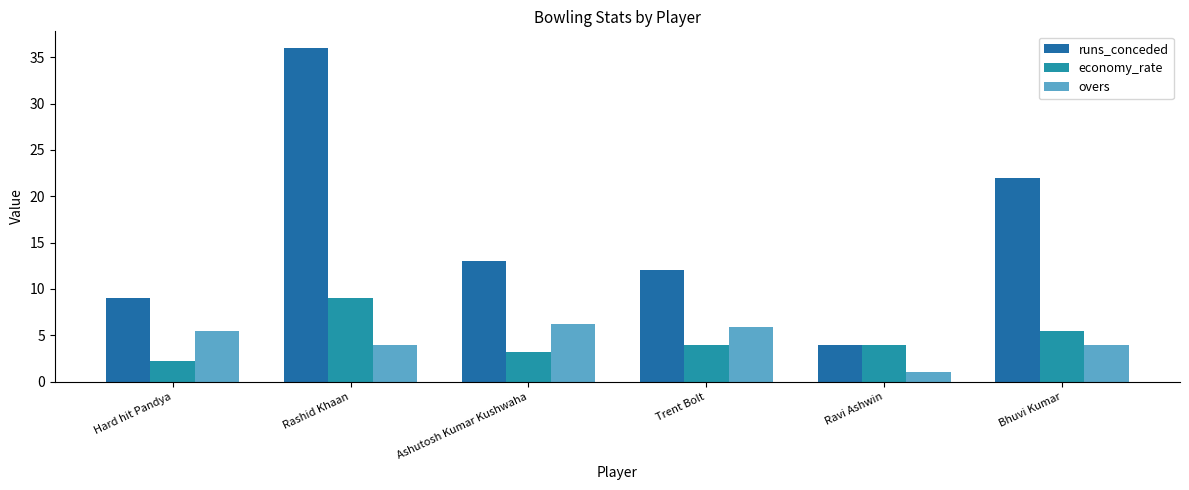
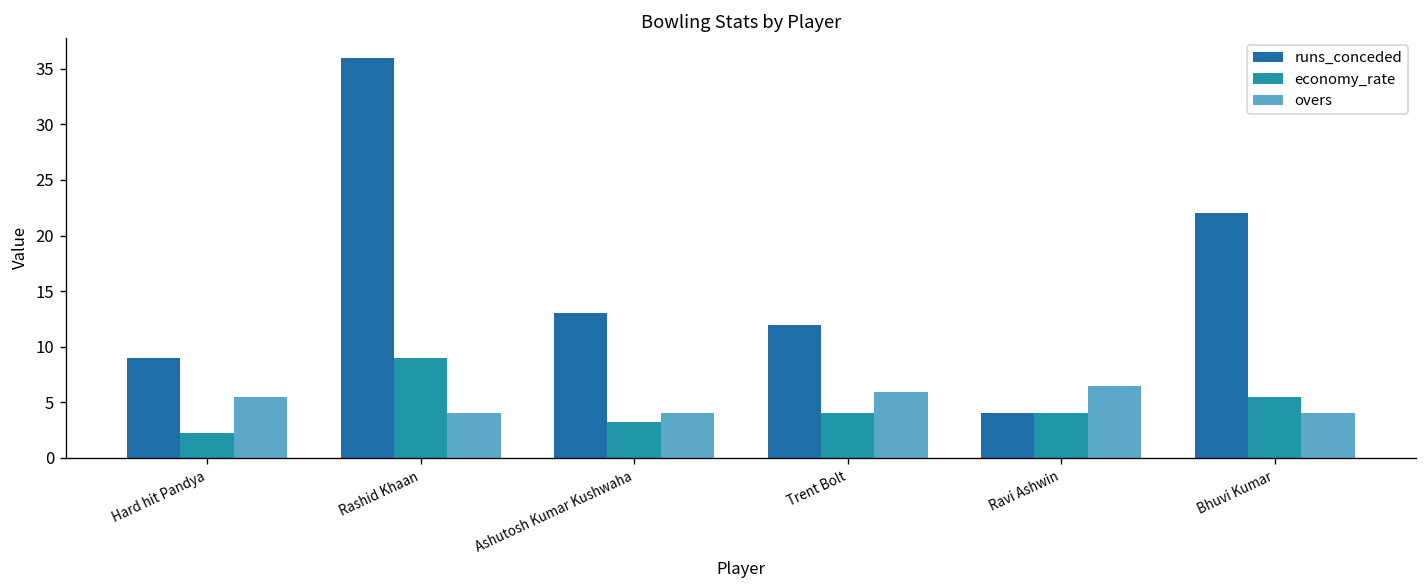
overs, Ashutosh Kumar Kushwaha: 6 -> 4
overs, Ravi Ashwin: 1 -> 7
